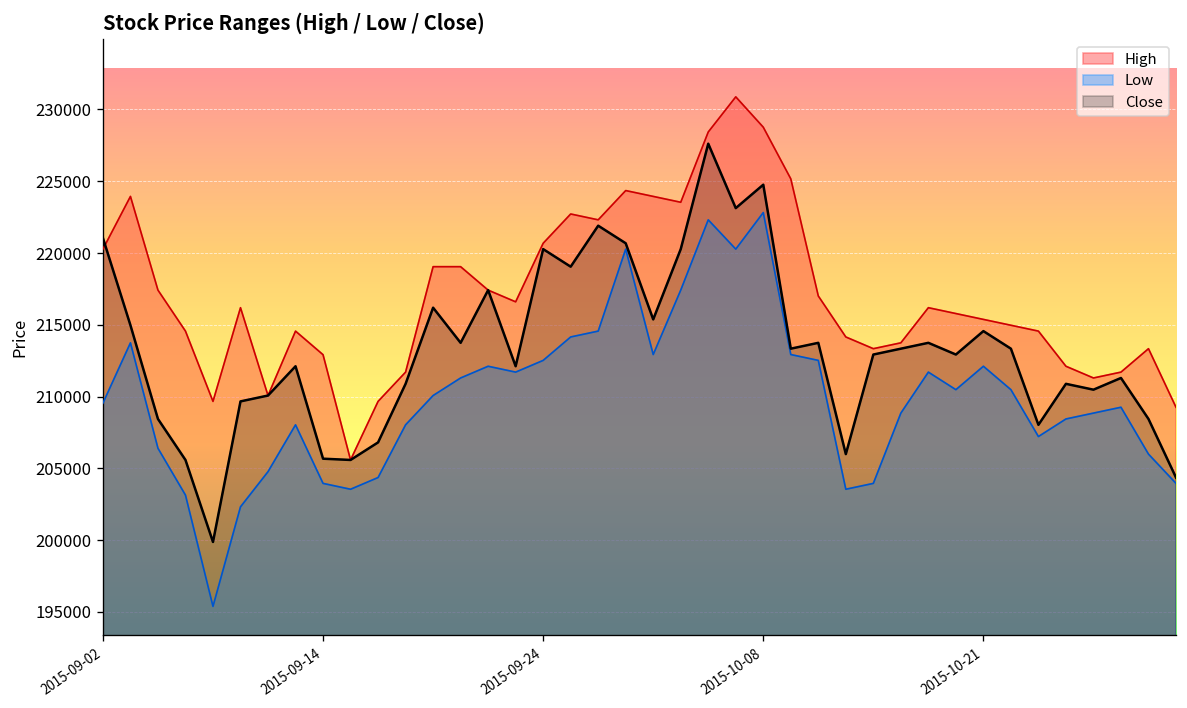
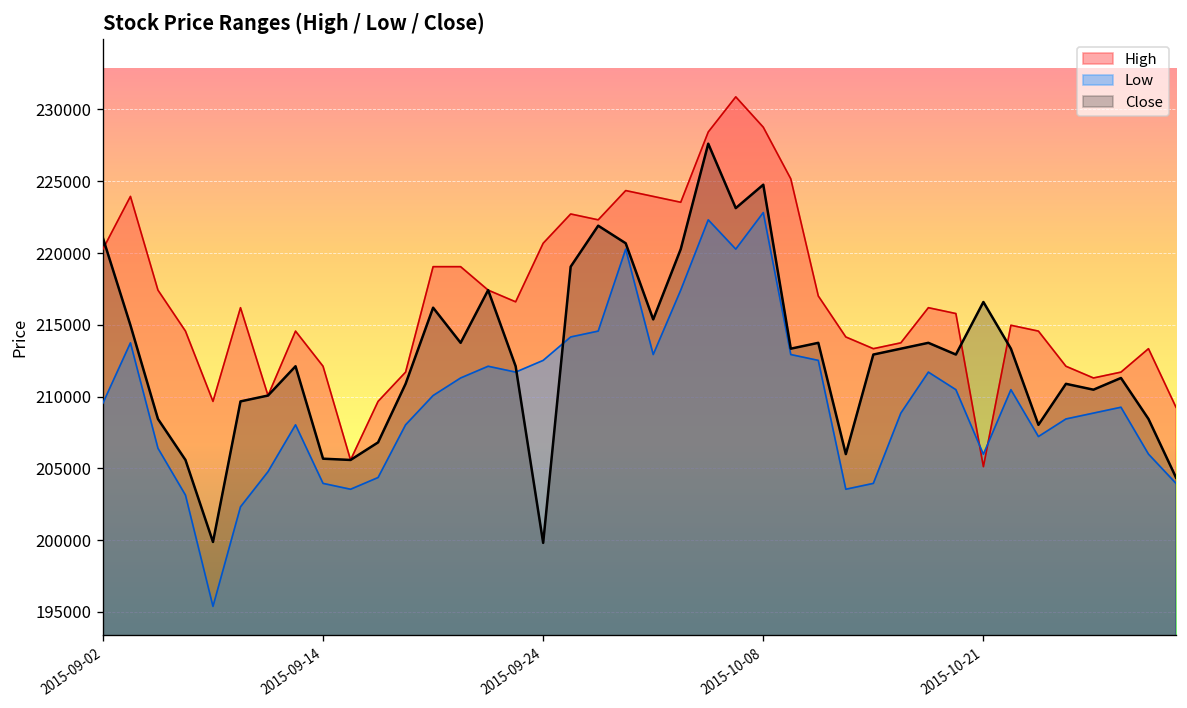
High, 2015-09-14: 212900 -> 212100
Close, 2015-09-24: 220300 -> 199800
High, 2015-10-21: 215400 -> 205100
Low, 2015-10-21: 212100 -> 206000
Close, 2015-10-21: 214600 -> 216600
